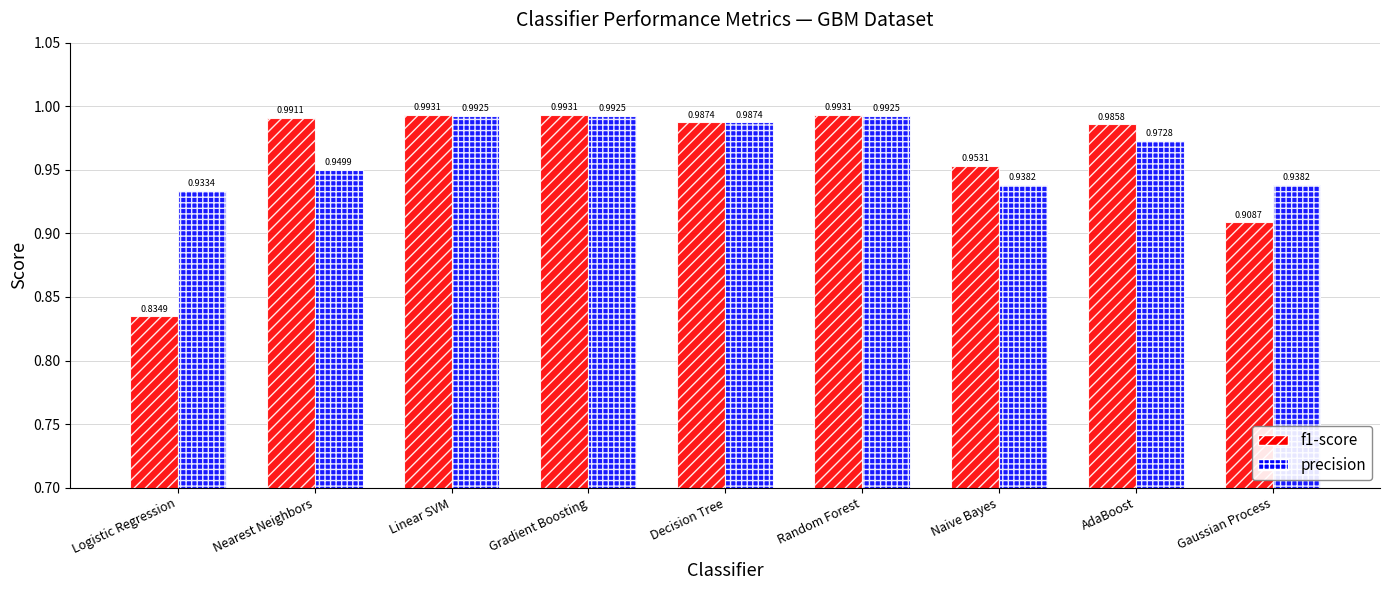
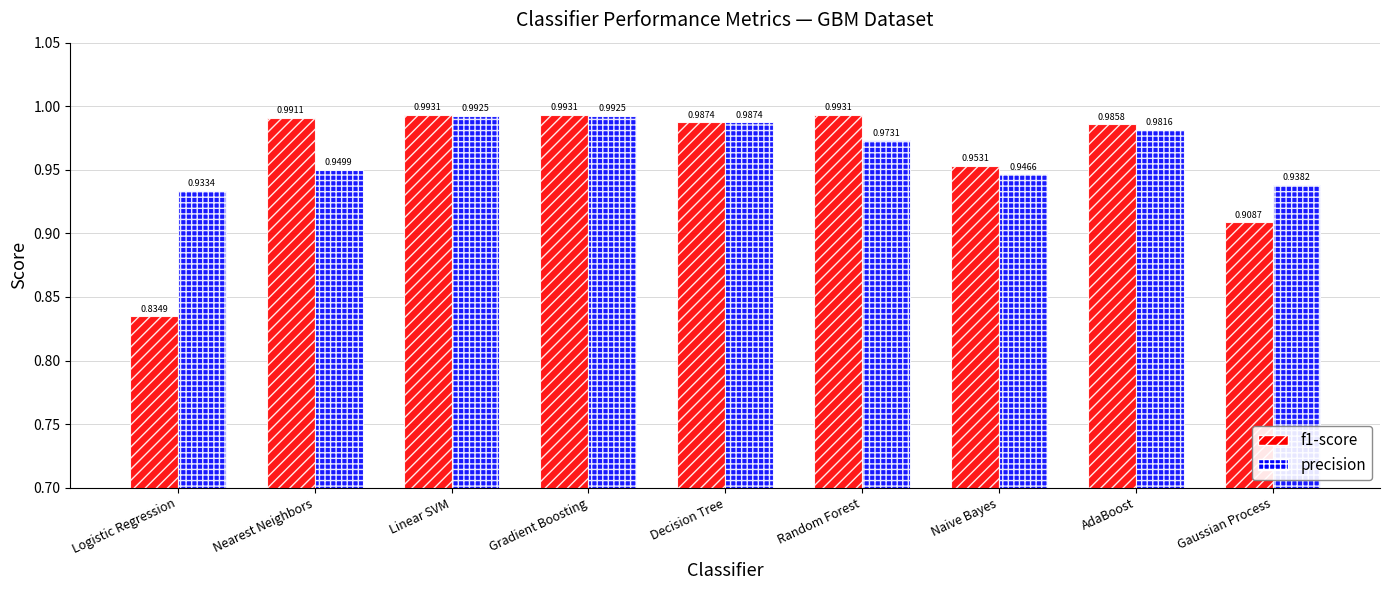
precision, Random Forest: 0.9925 -> 0.9731
precision, Naive Bayes: 0.9382 -> 0.9466
precision, AdaBoost: 0.9728 -> 0.9816
